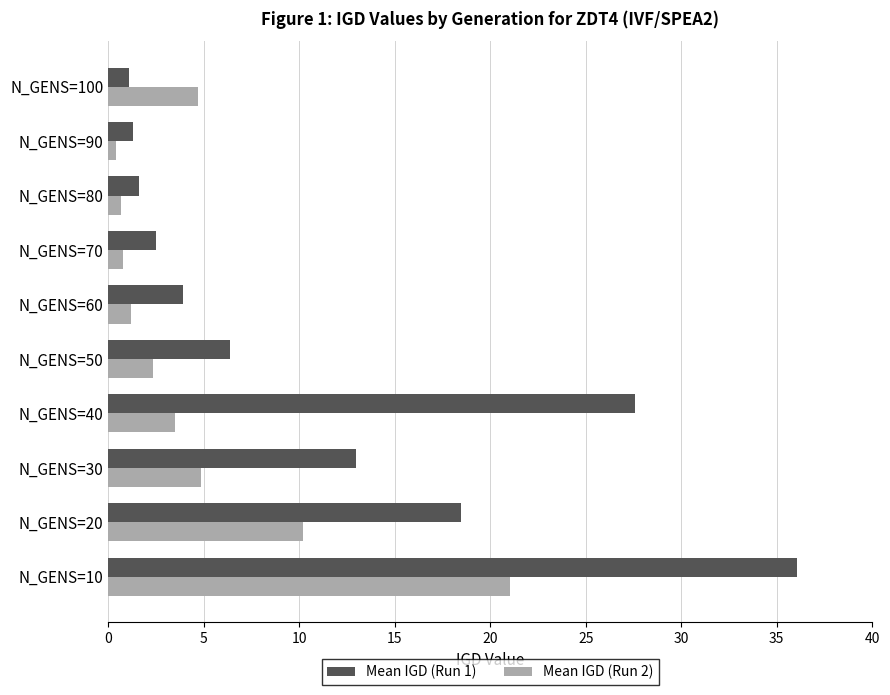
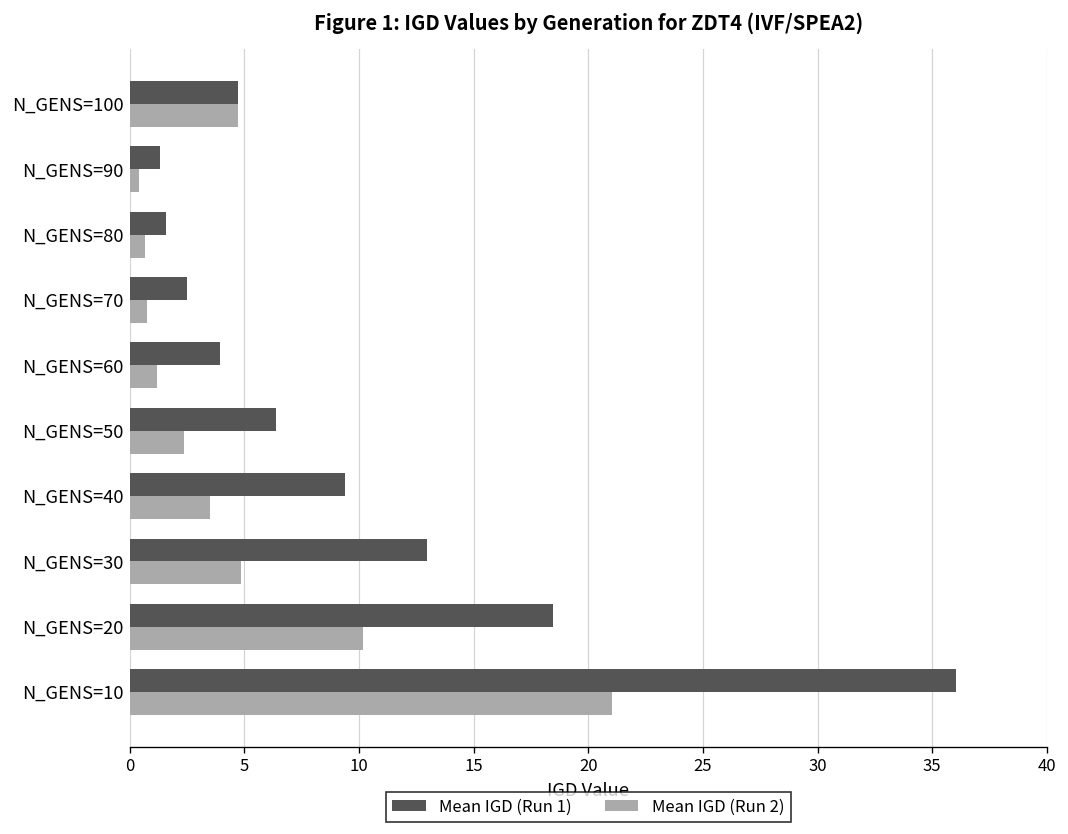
Mean IGD (Run 1), N_GENS=100: 1.1 -> 4.7
Mean IGD (Run 1), N_GENS=40: 27.6 -> 9.4
